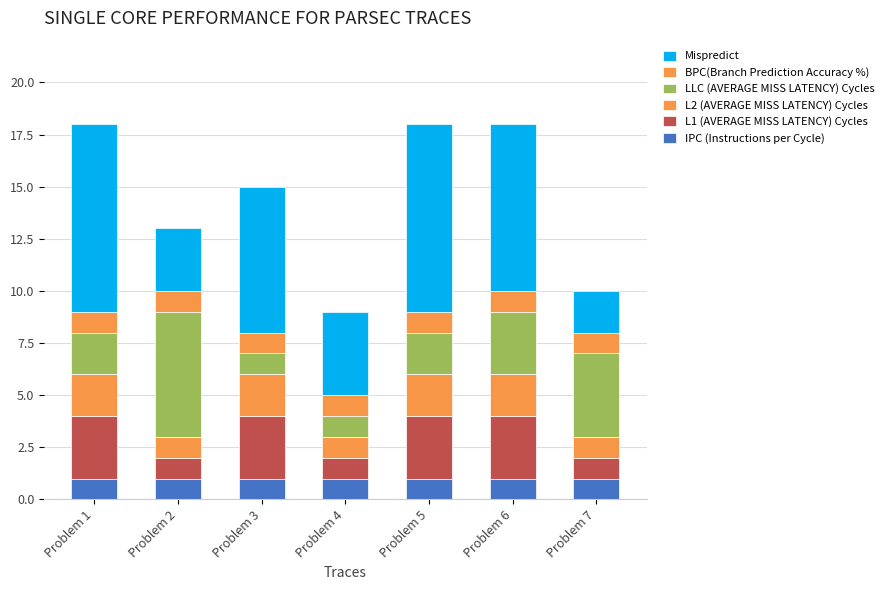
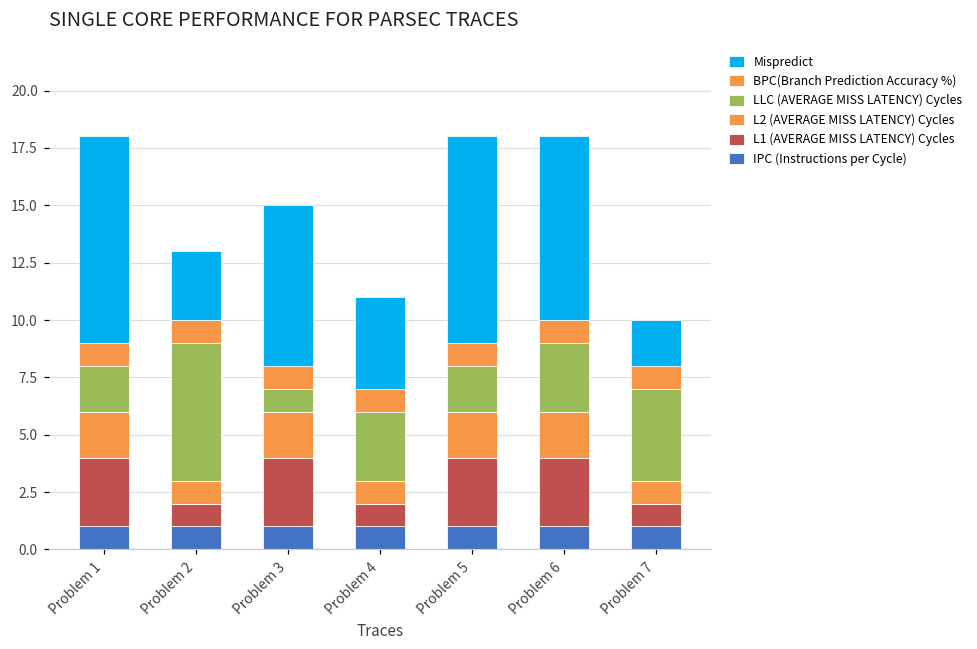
LLC (AVERAGE MISS LATENCY) Cycles, Problem 4: 1 -> 3
